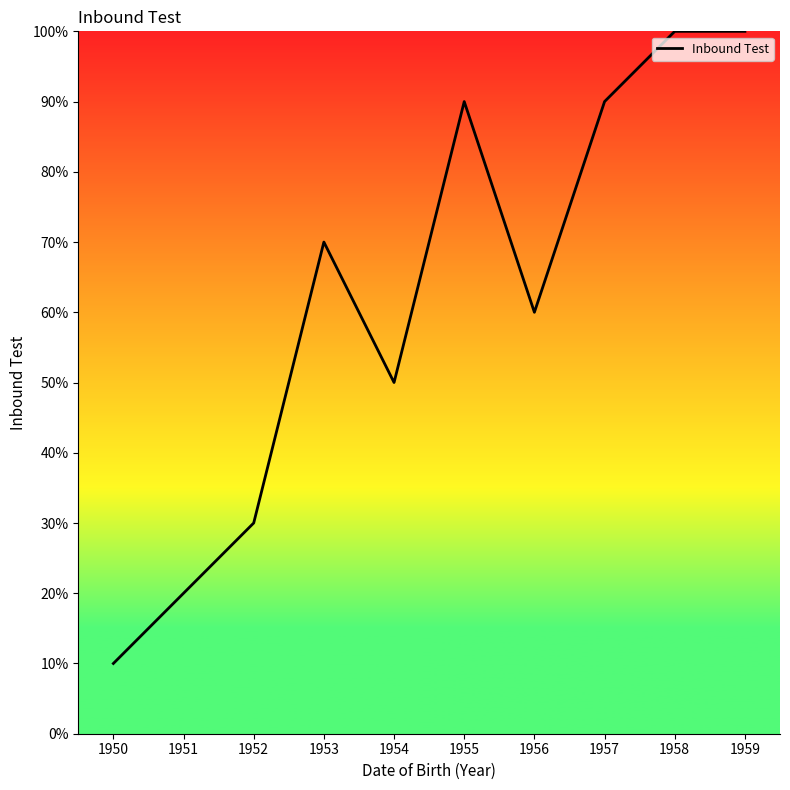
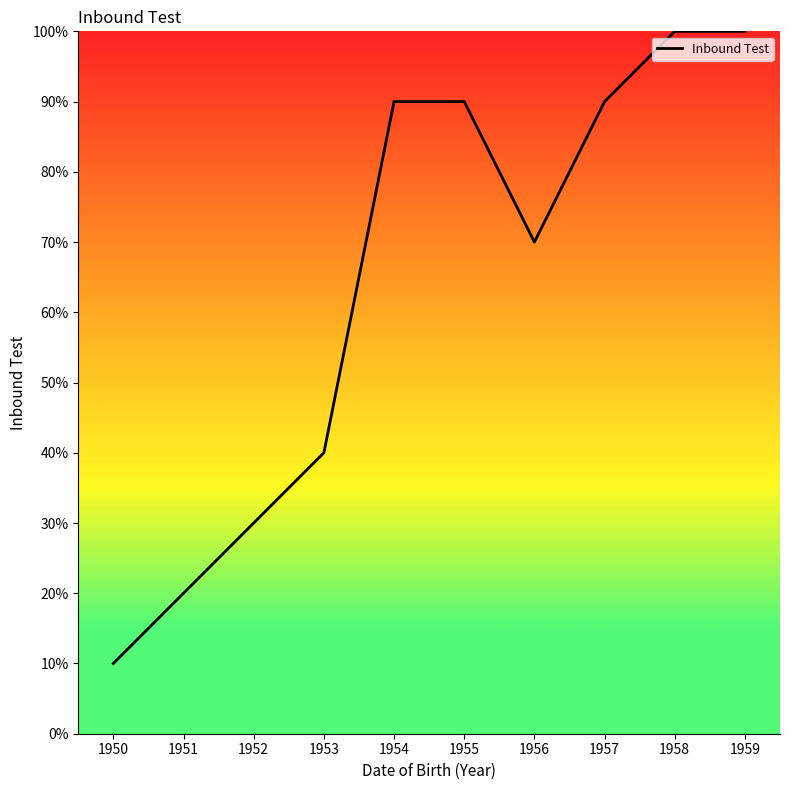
1953: 70% -> 40%
1954: 50% -> 90%
1956: 60% -> 70%
